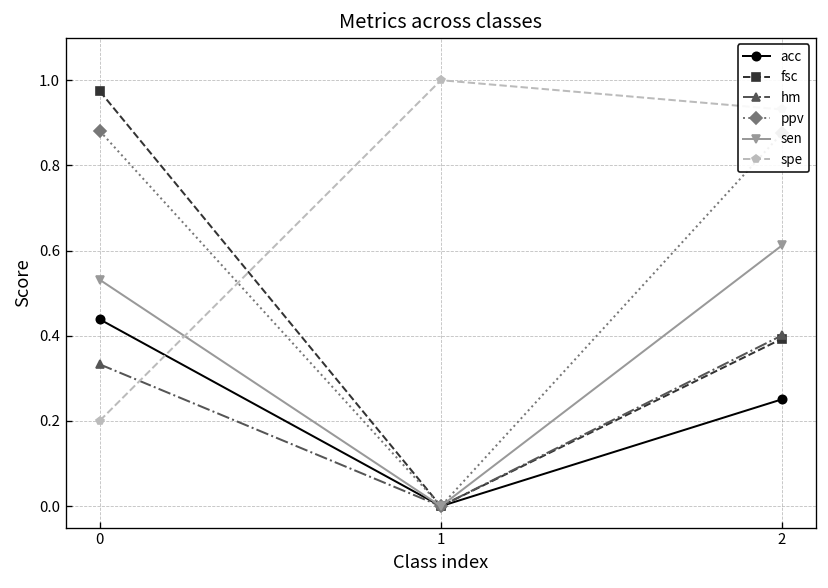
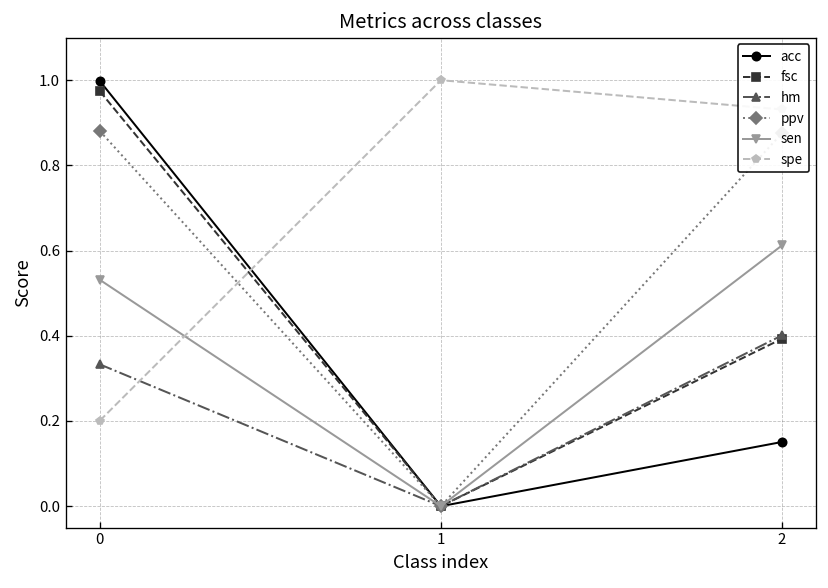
acc, 0: 0.44 -> 1.00
acc, 2: 0.25 -> 0.15
